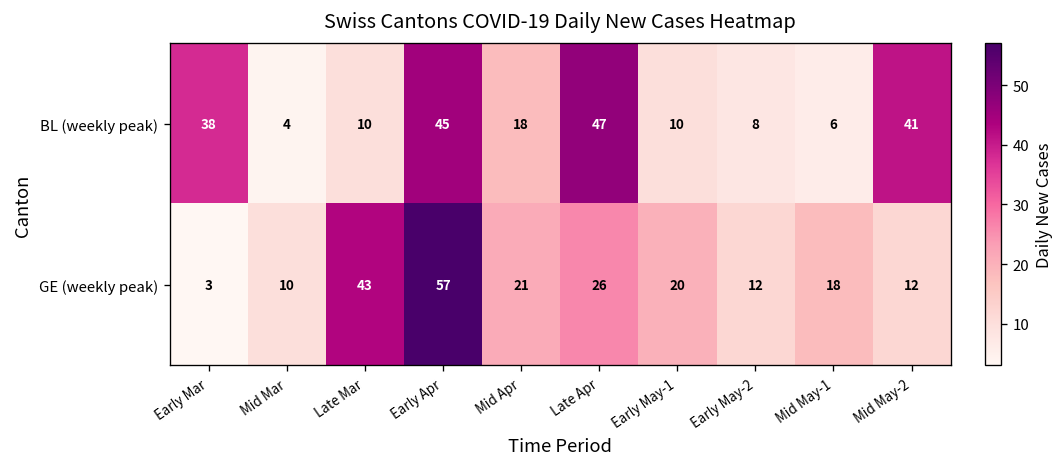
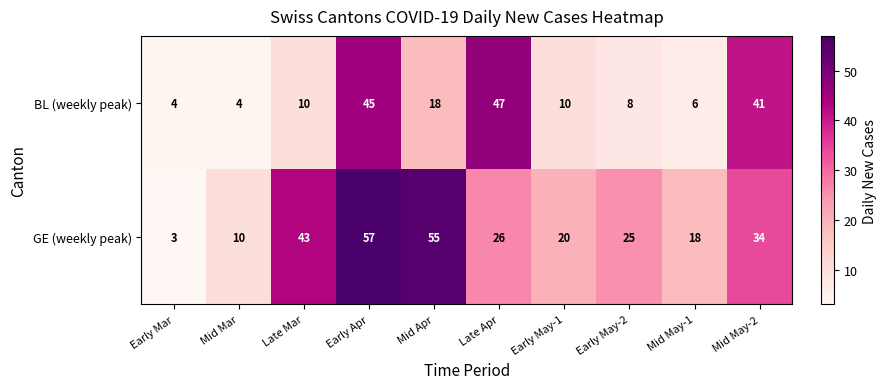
BL (weekly peak), Early Mar: 38 -> 4
GE (weekly peak), Mid Apr: 21 -> 55
GE (weekly peak), Early May-2: 12 -> 25
GE (weekly peak), Mid May-2: 12 -> 34
